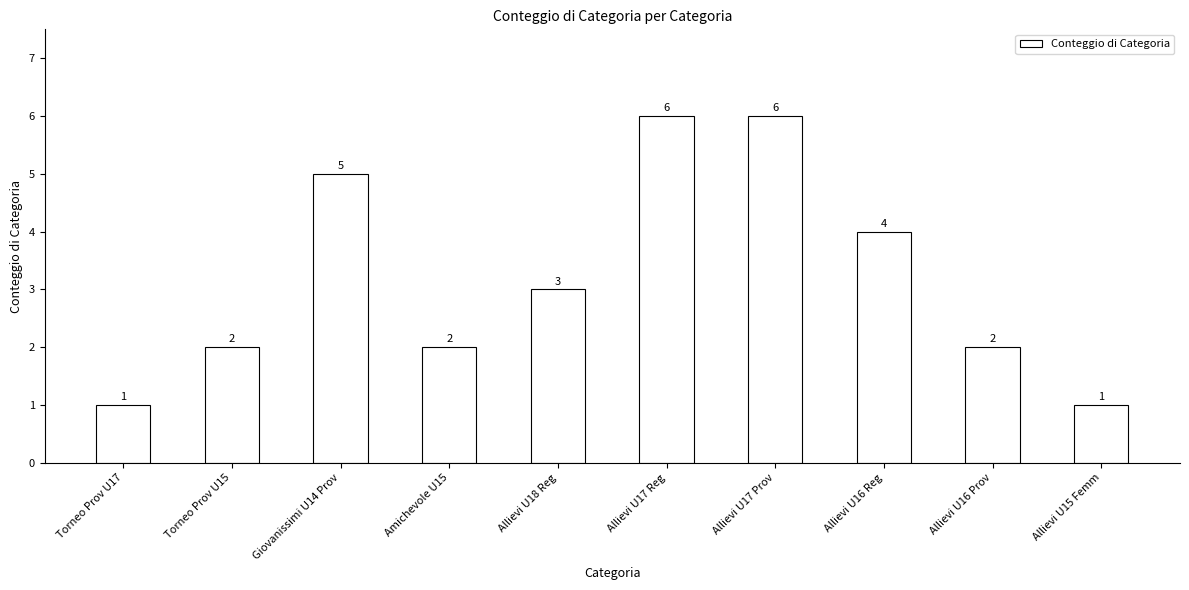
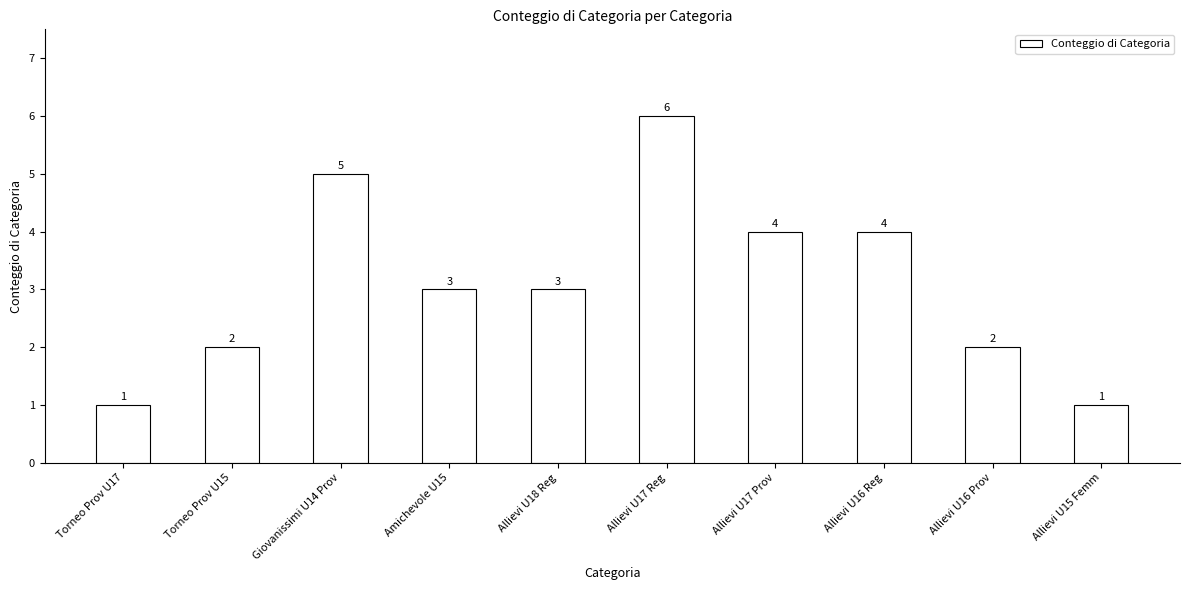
Amichevole U15: 2 -> 3
Allievi U17 Prov: 6 -> 4
